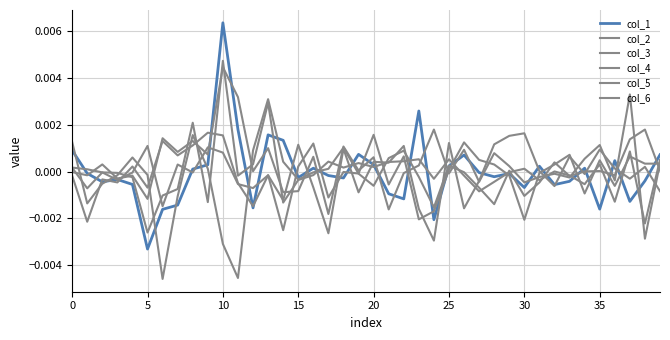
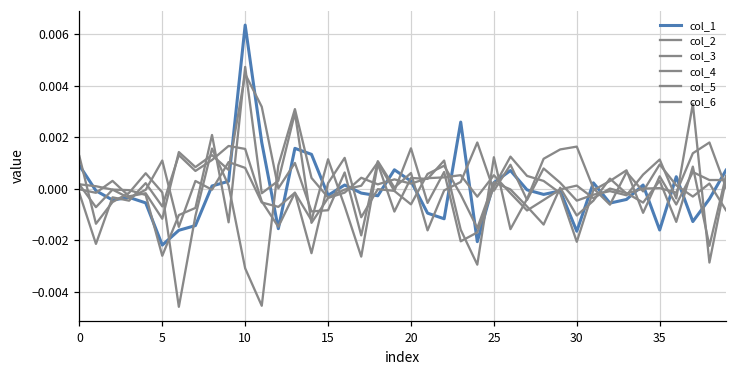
col_1, 5: -0.0033 -> -0.0022
col_1, 30: -0.0007 -> -0.0017
